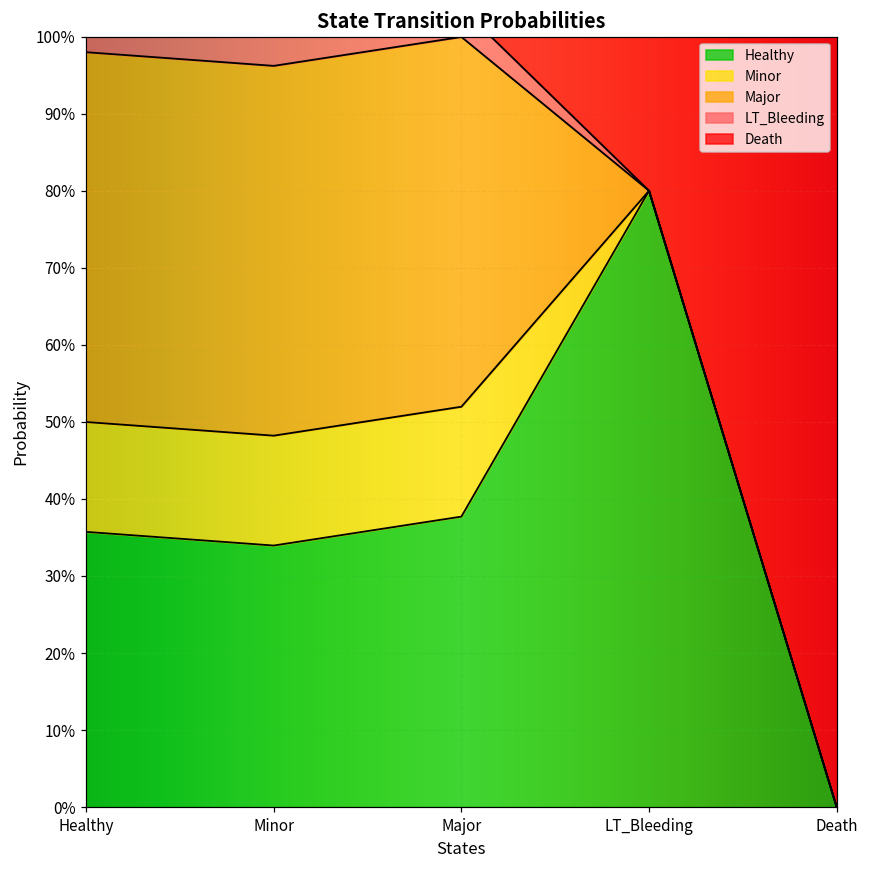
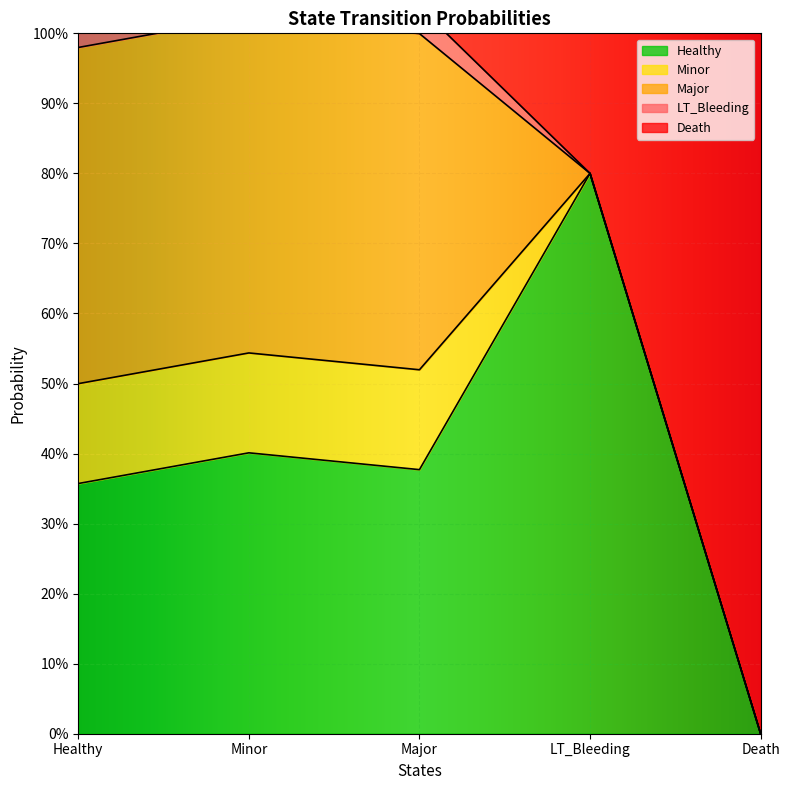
Healthy, Minor: 34% -> 40%
